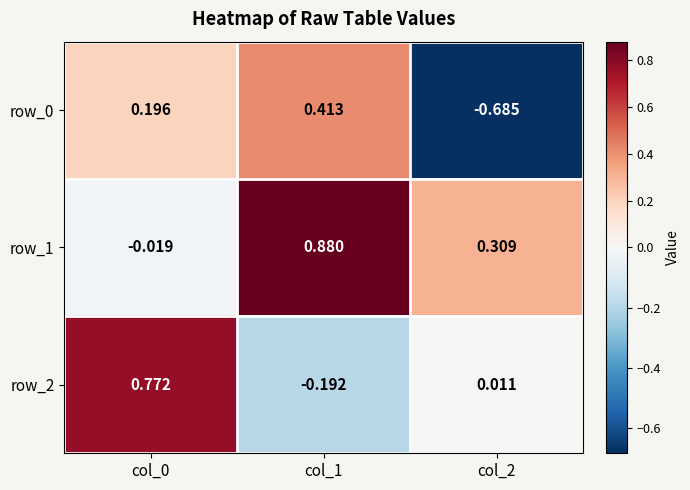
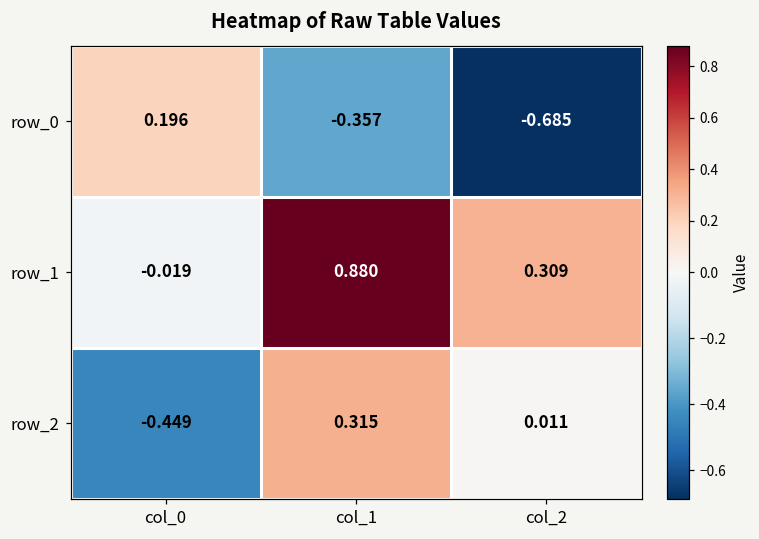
row_0, col_1: 0.413 -> -0.357
row_2, col_0: 0.772 -> -0.449
row_2, col_1: -0.192 -> 0.315
